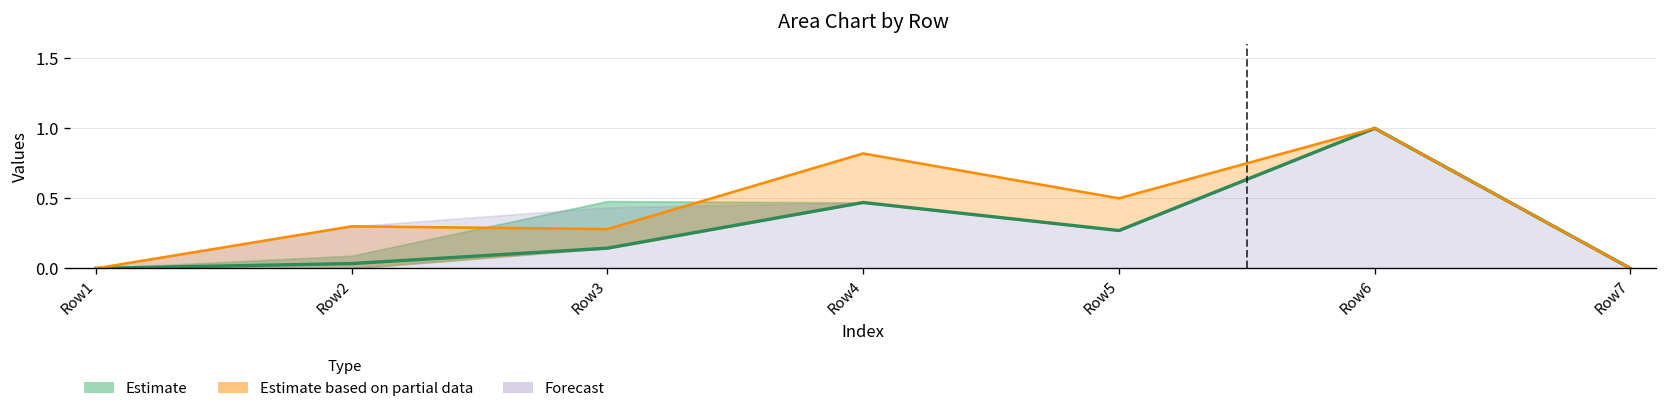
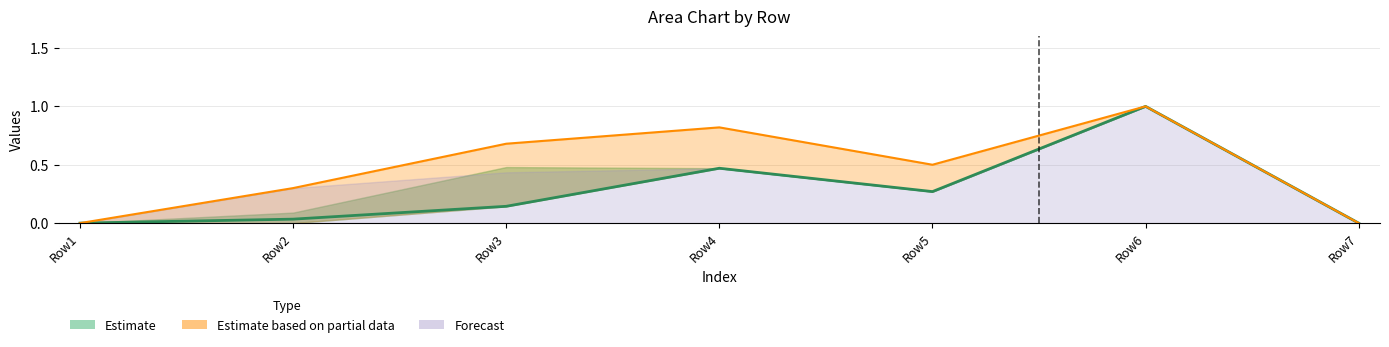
Estimate based on partial data, Row3: 0.28 -> 0.68
